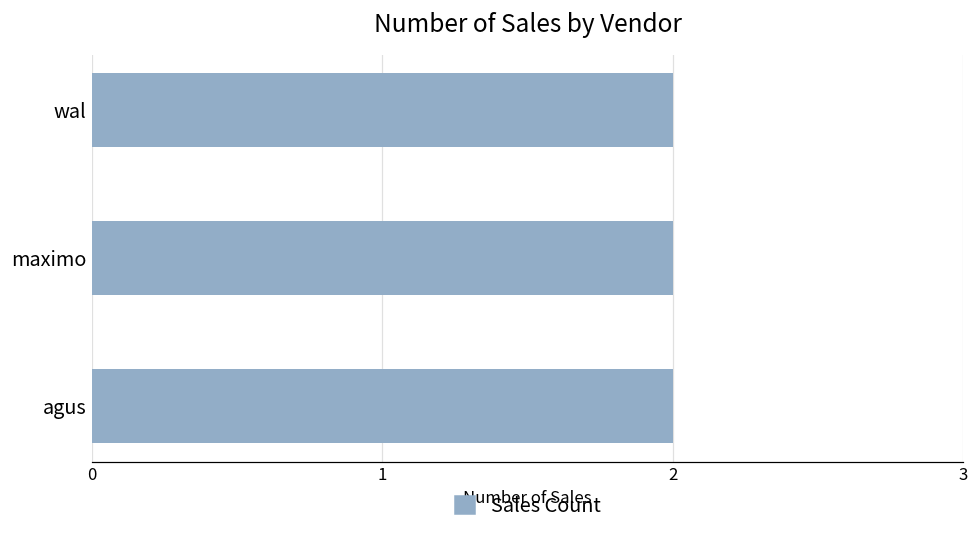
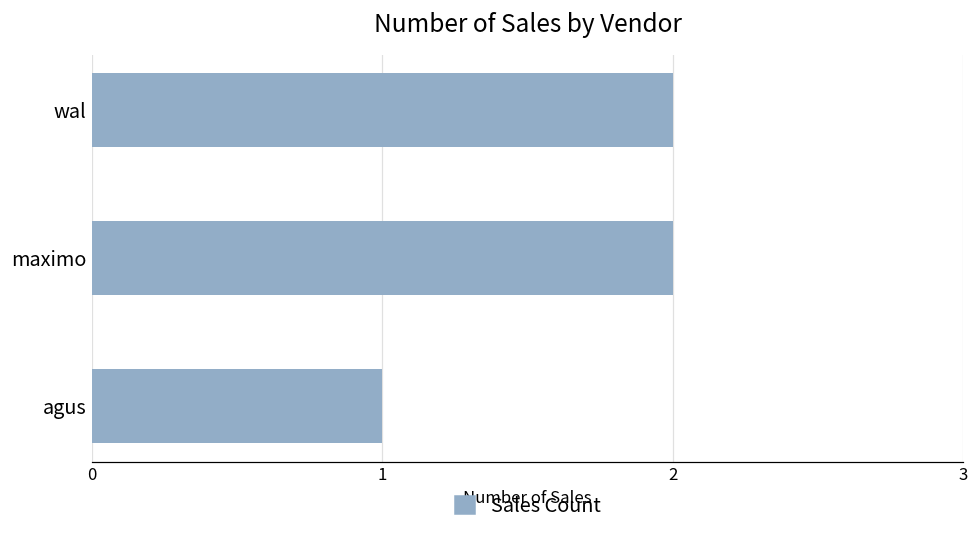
agus: 2 -> 1
